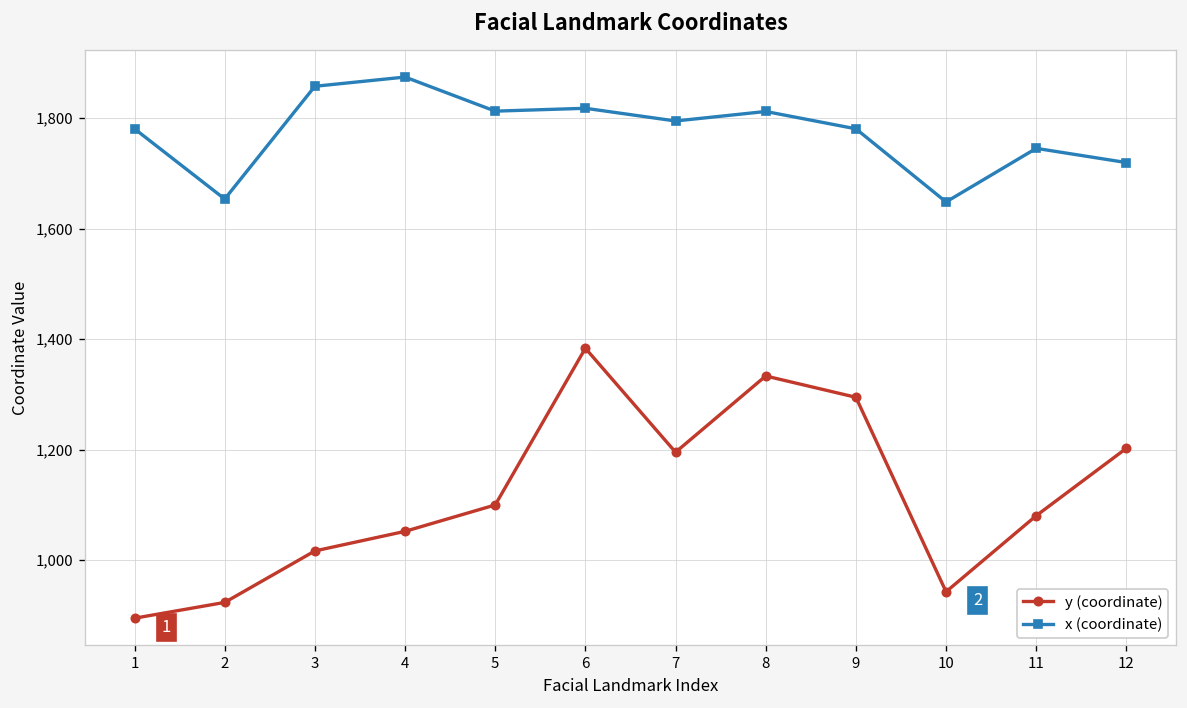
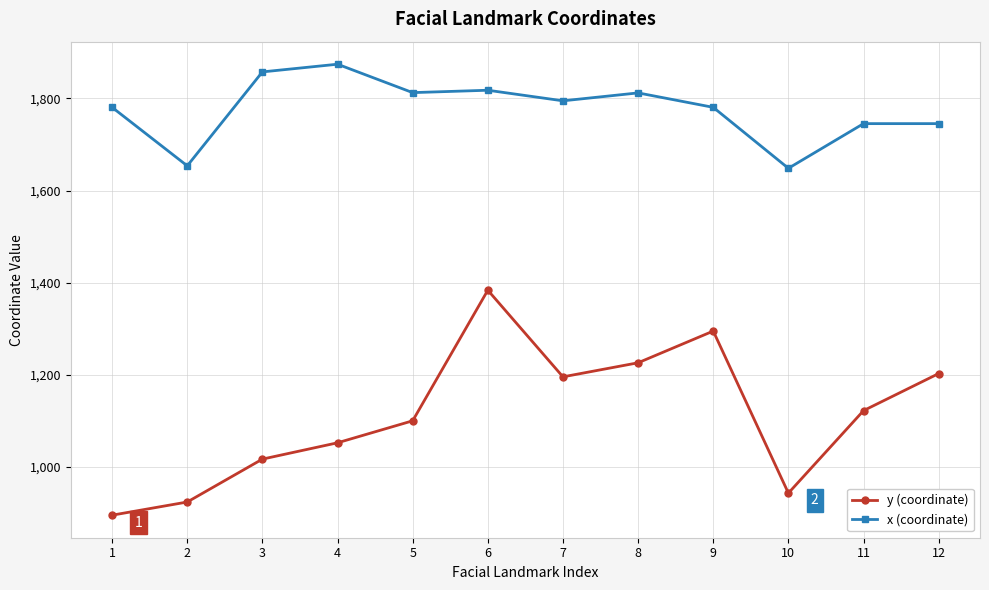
y (coordinate), 8: 1,330 -> 1,230
y (coordinate), 11: 1,080 -> 1,120
x (coordinate), 12: 1,720 -> 1,750
